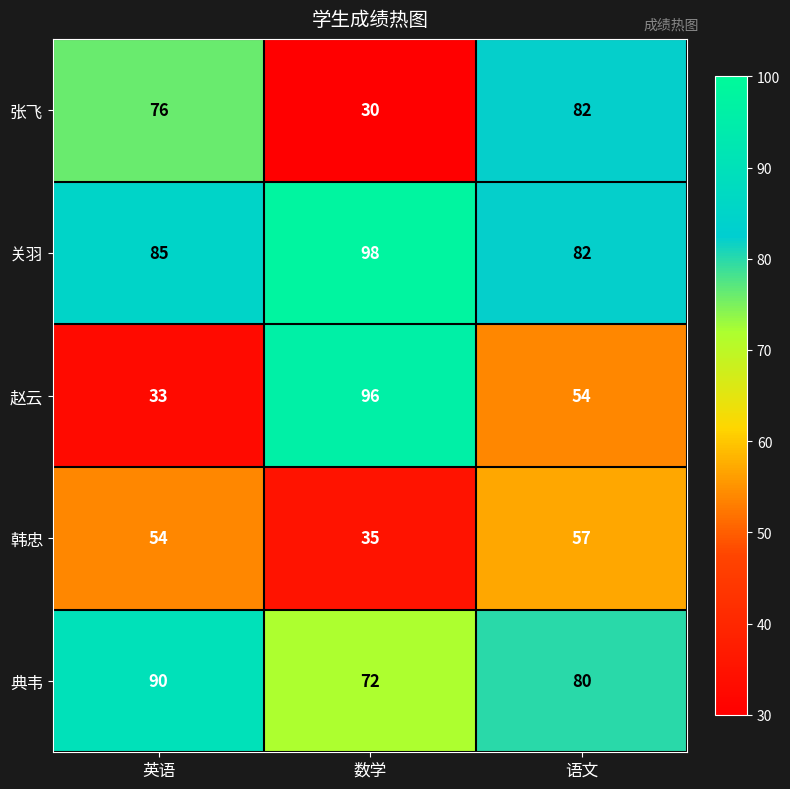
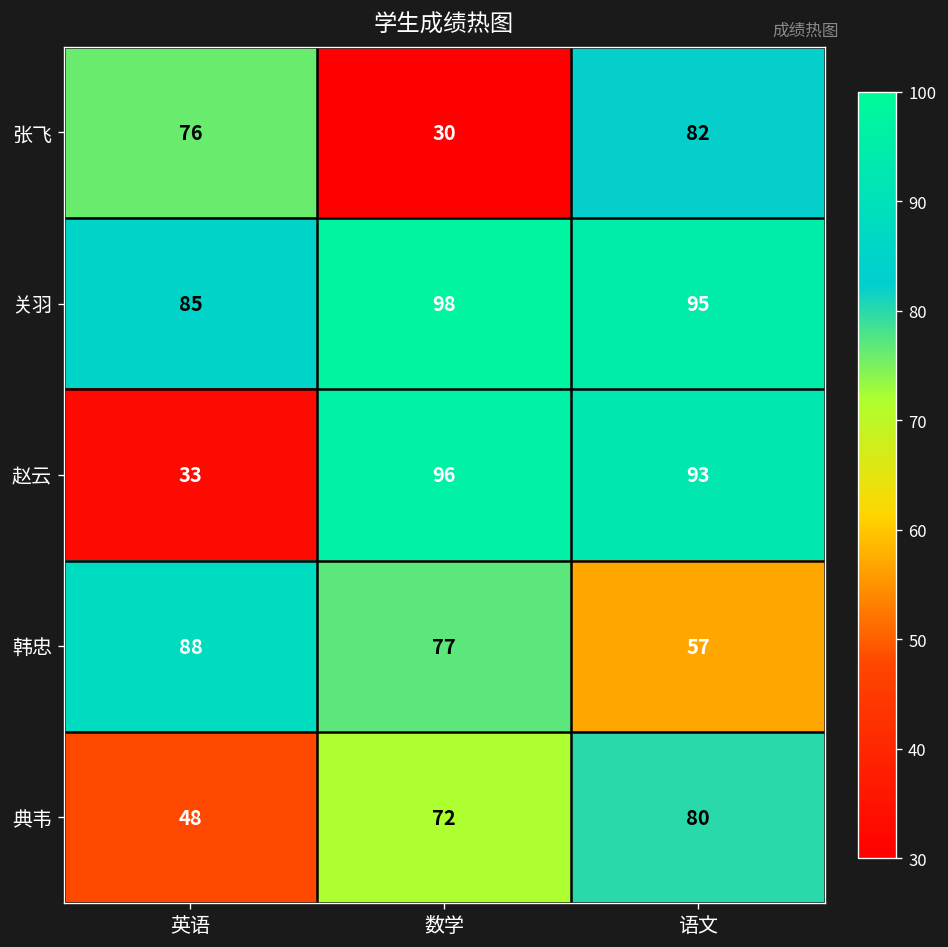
关羽, 语文: 82 -> 95
赵云, 语文: 54 -> 93
韩忠, 英语: 54 -> 88
韩忠, 数学: 35 -> 77
典韦, 英语: 90 -> 48
